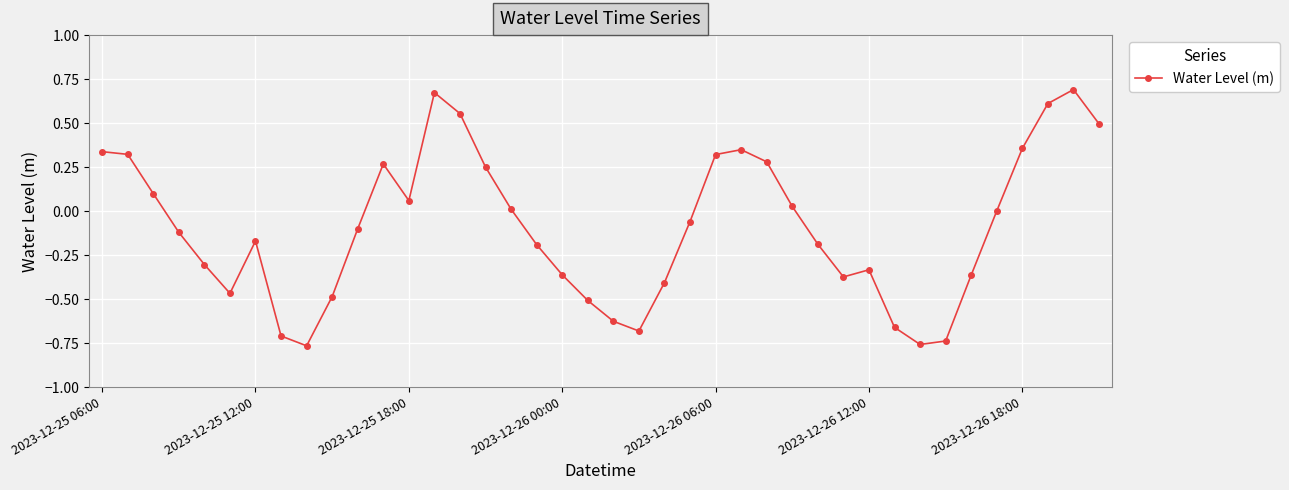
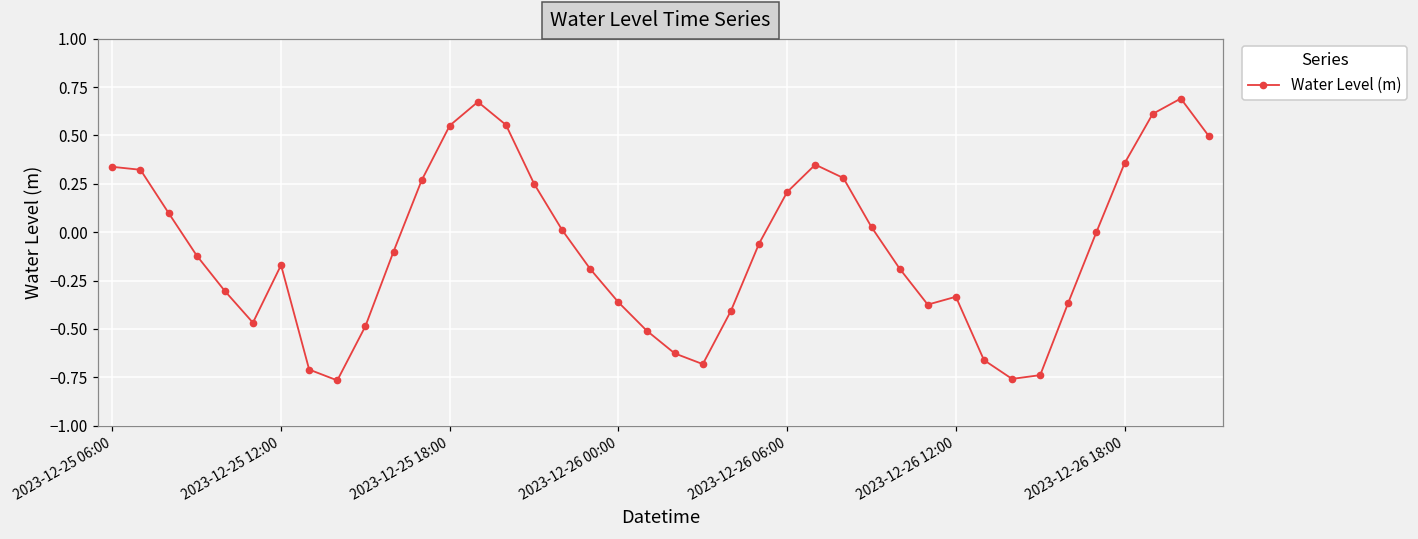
2023-12-25 18:00: 0.06 -> 0.55
2023-12-26 06:00: 0.32 -> 0.21
